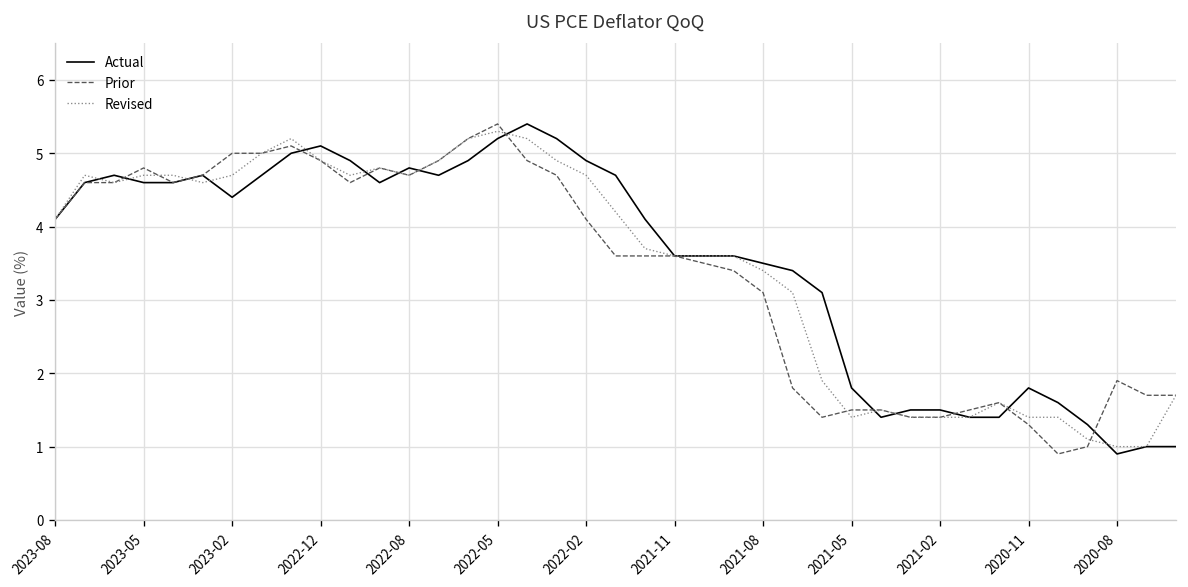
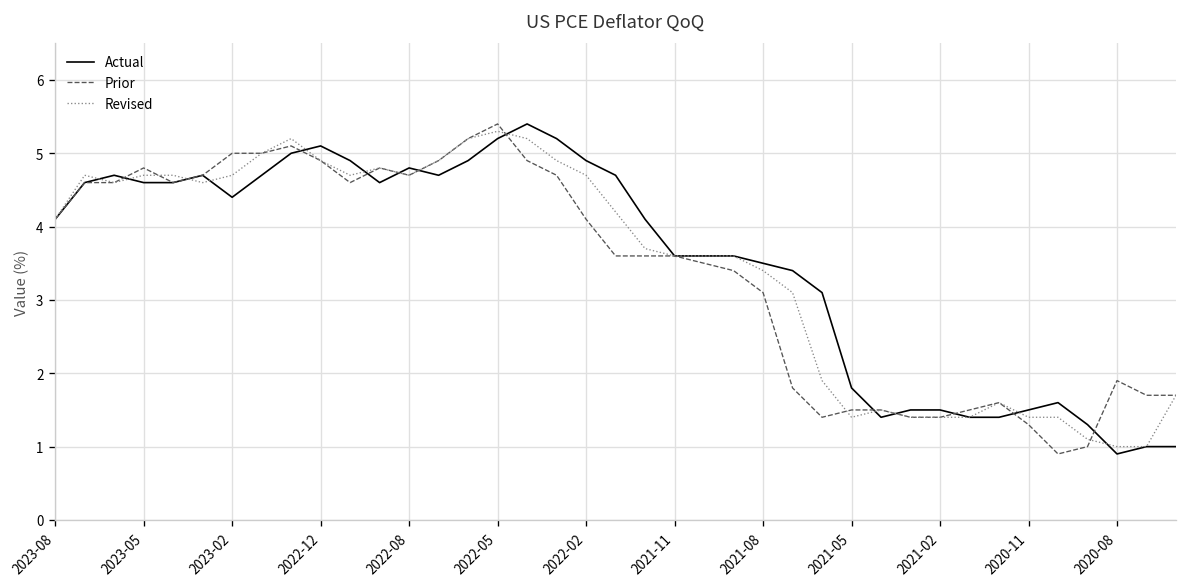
Actual, 2020-11: 1.8 -> 1.5
